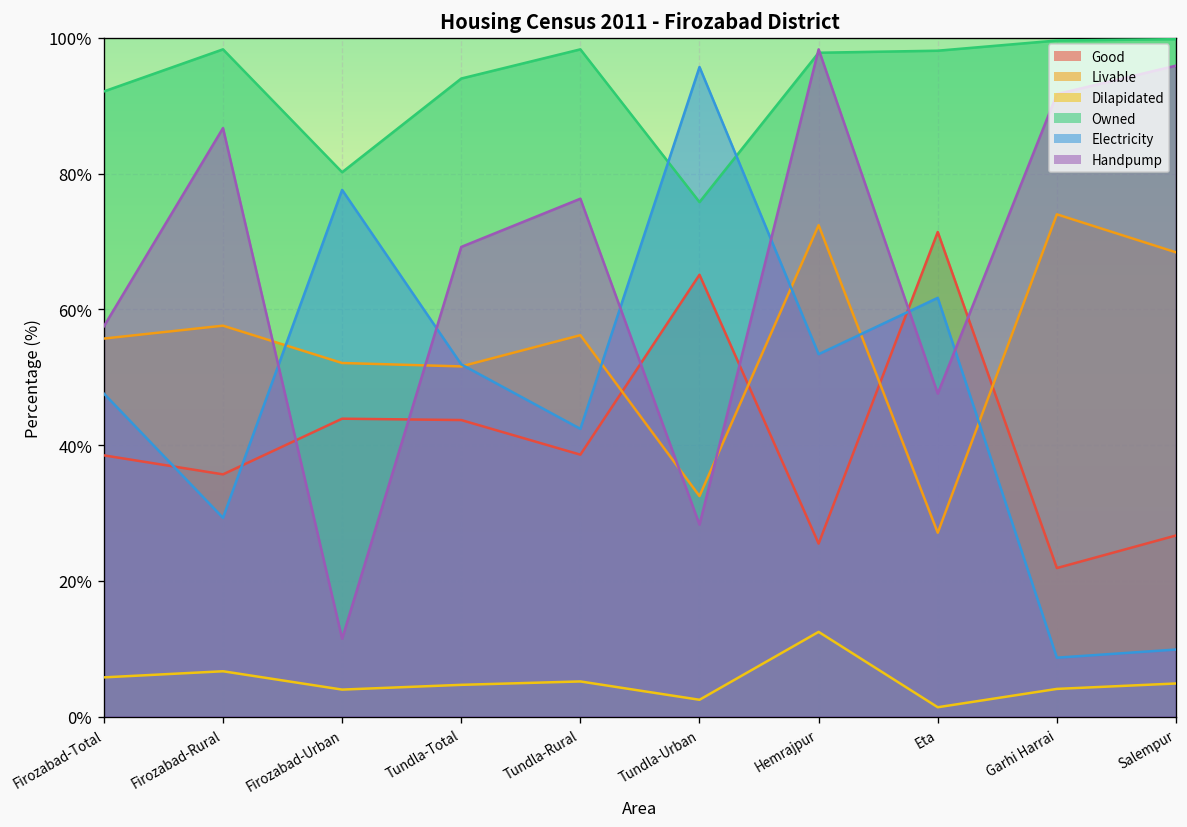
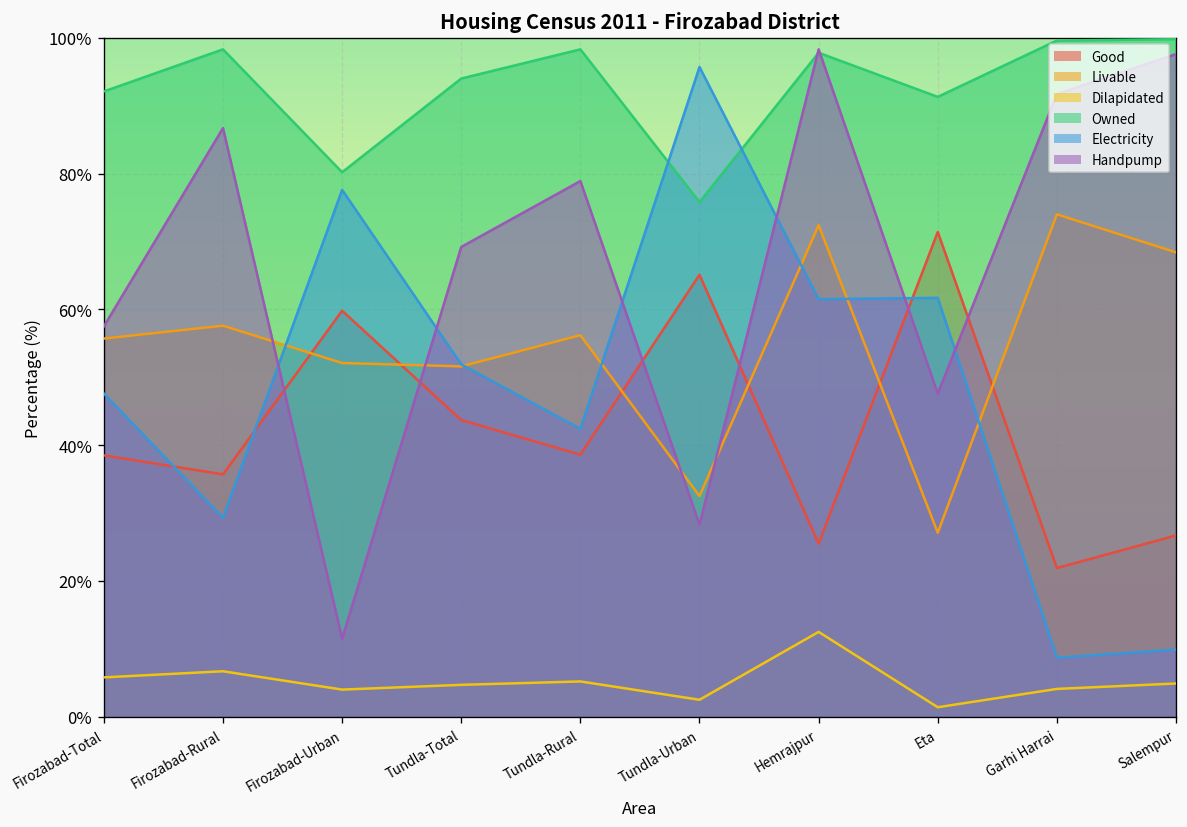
Good, Firozabad-Urban: 44% -> 60%
Handpump, Tundla-Rural: 76% -> 79%
Electricity, Hemrajpur: 53% -> 62%
Owned, Eta: 98% -> 91%
Handpump, Salempur: 96% -> 98%
